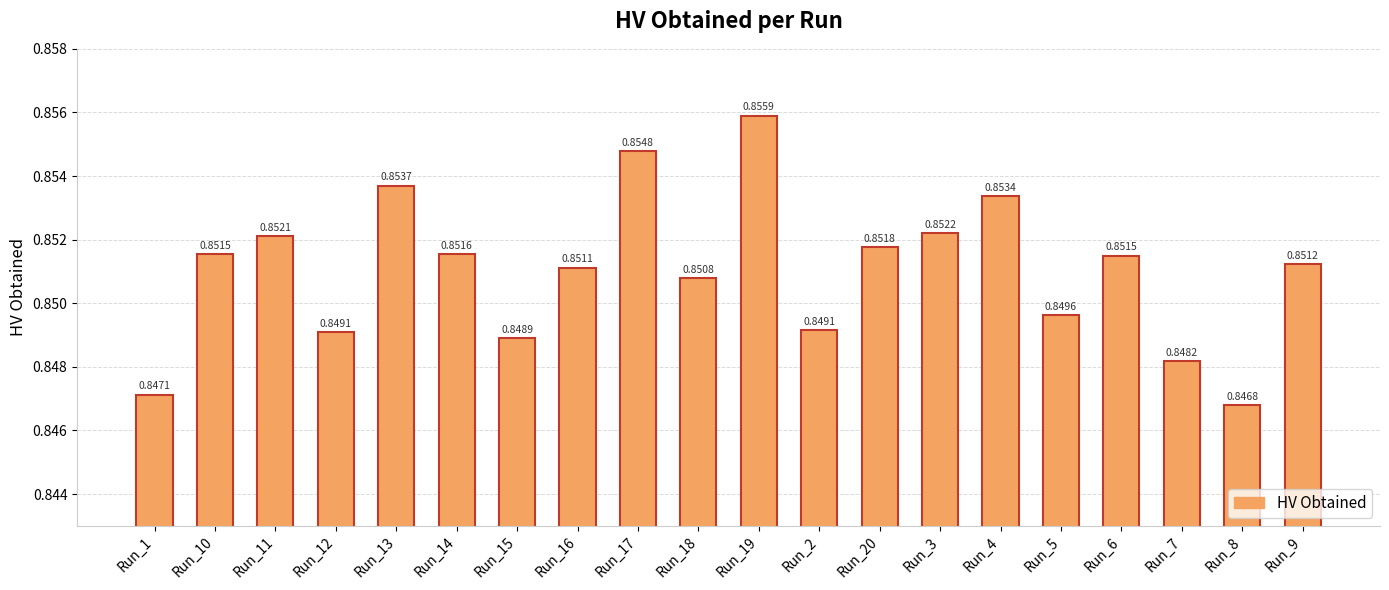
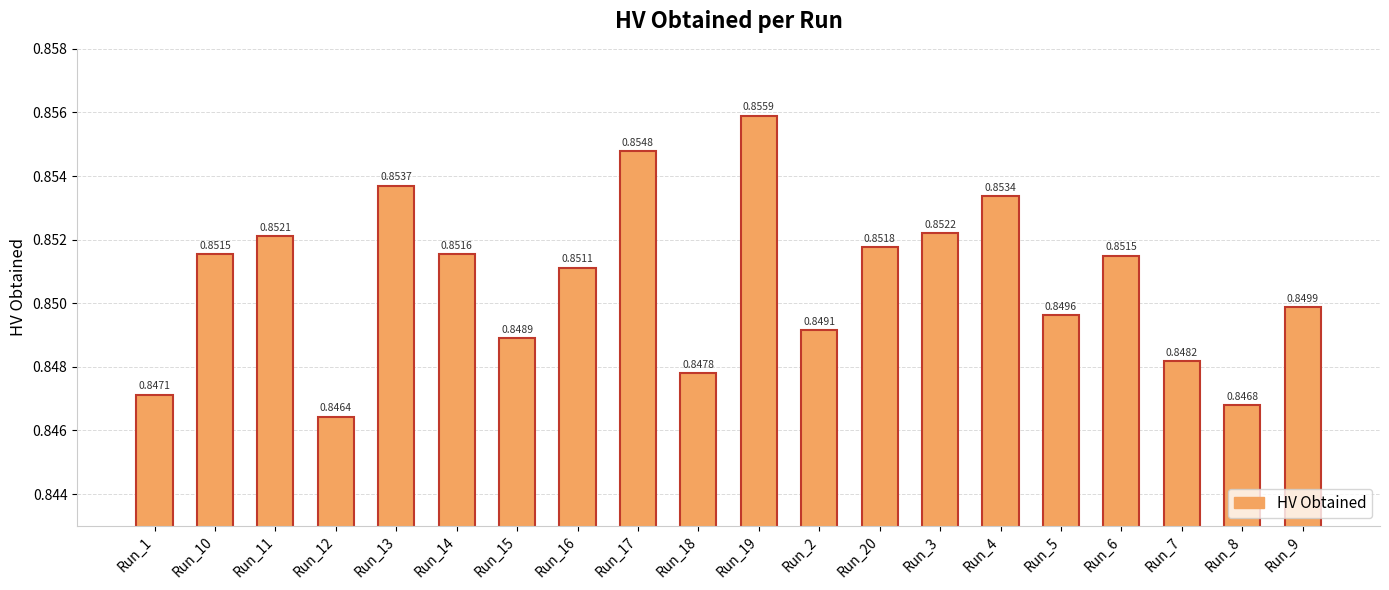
Run_12: 0.8491 -> 0.8464
Run_18: 0.8508 -> 0.8478
Run_9: 0.8512 -> 0.8499
